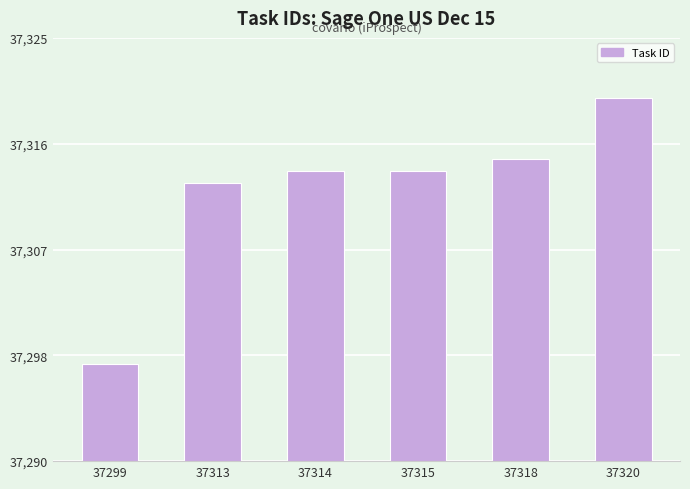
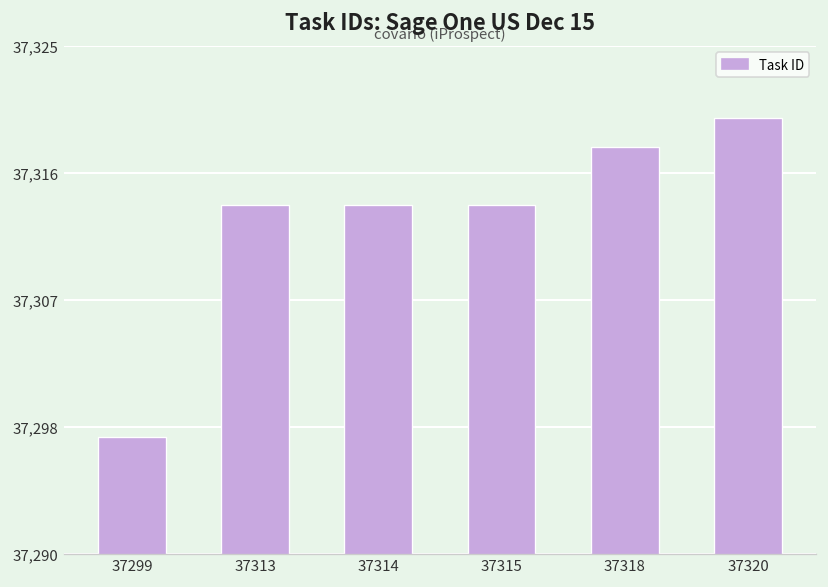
37313: 37,313 -> 37,314
37318: 37,315 -> 37,318
